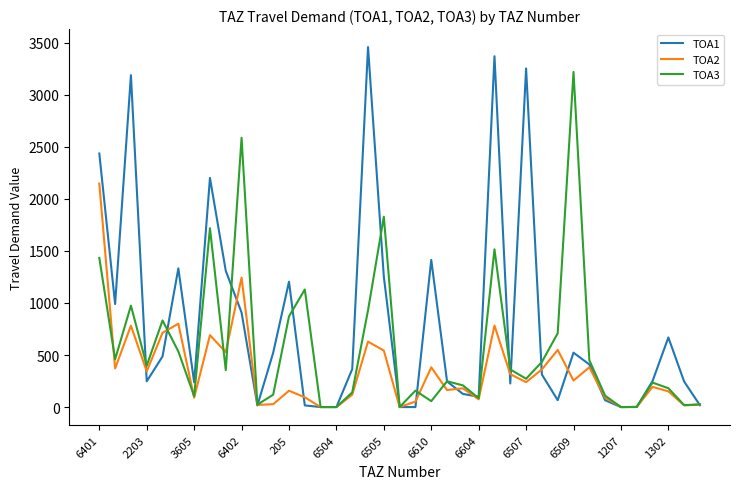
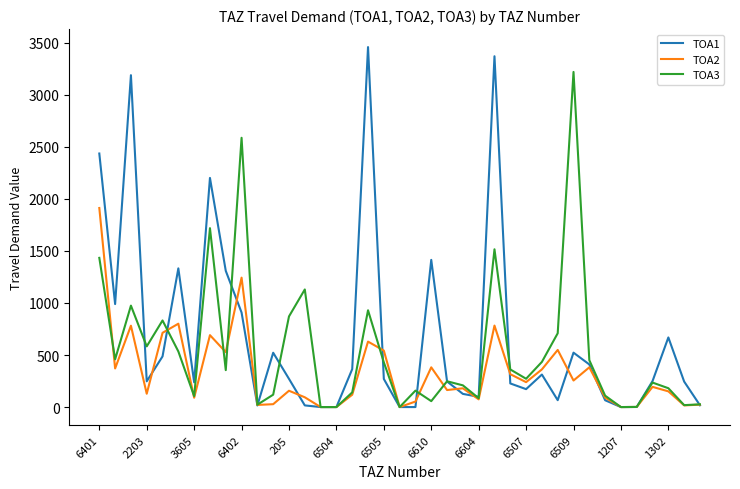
TOA2, 6401: 2150 -> 1910
TOA2, 2203: 340 -> 130
TOA3, 2203: 400 -> 580
TOA1, 205: 1210 -> 270
TOA1, 6505: 1250 -> 270
TOA3, 6505: 1830 -> 430
TOA1, 6507: 3250 -> 170
